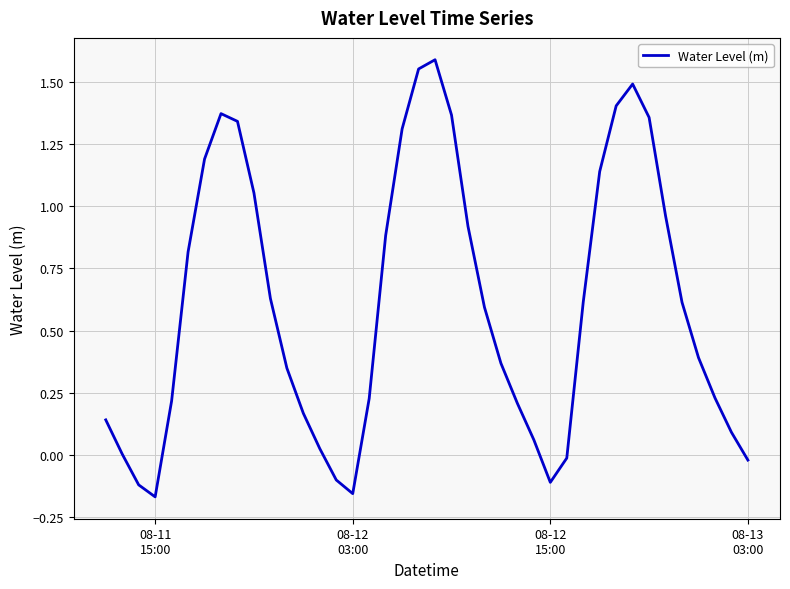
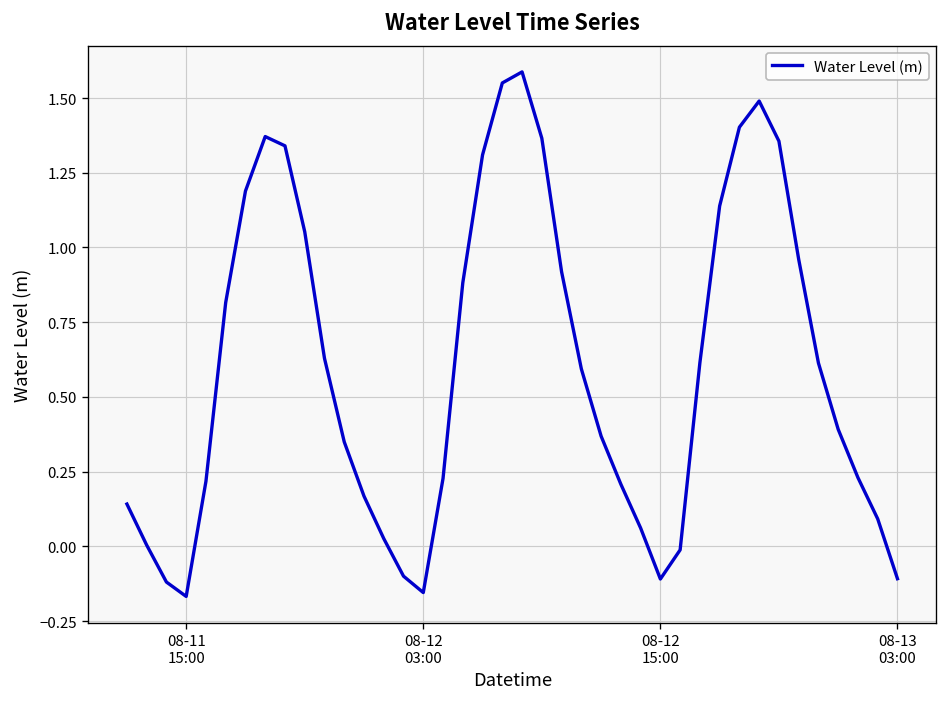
08-13 03:00: -0.02 -> -0.11
